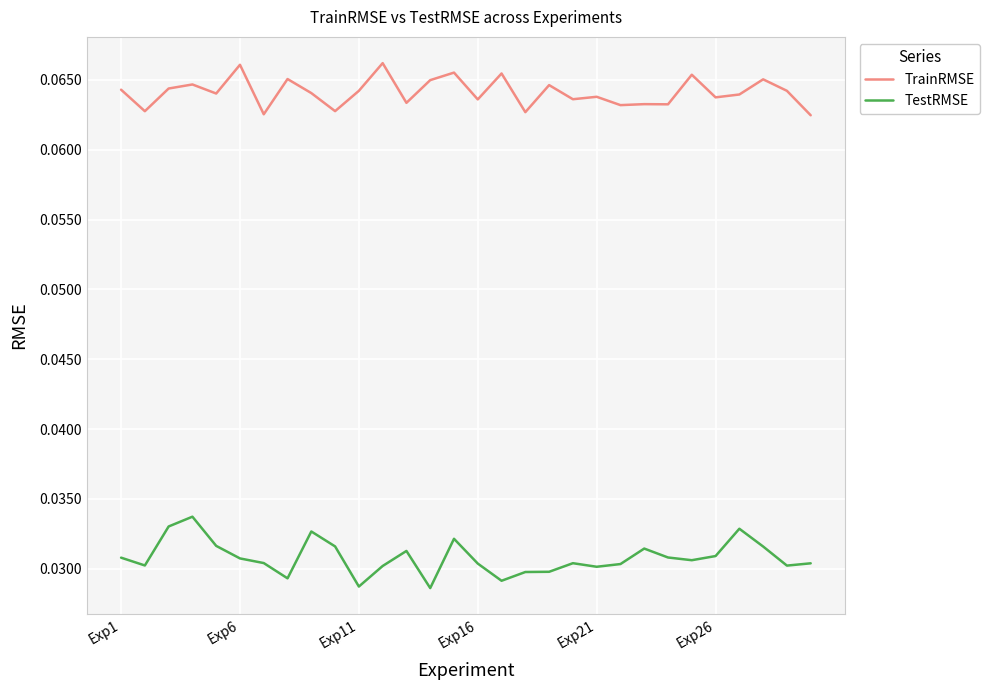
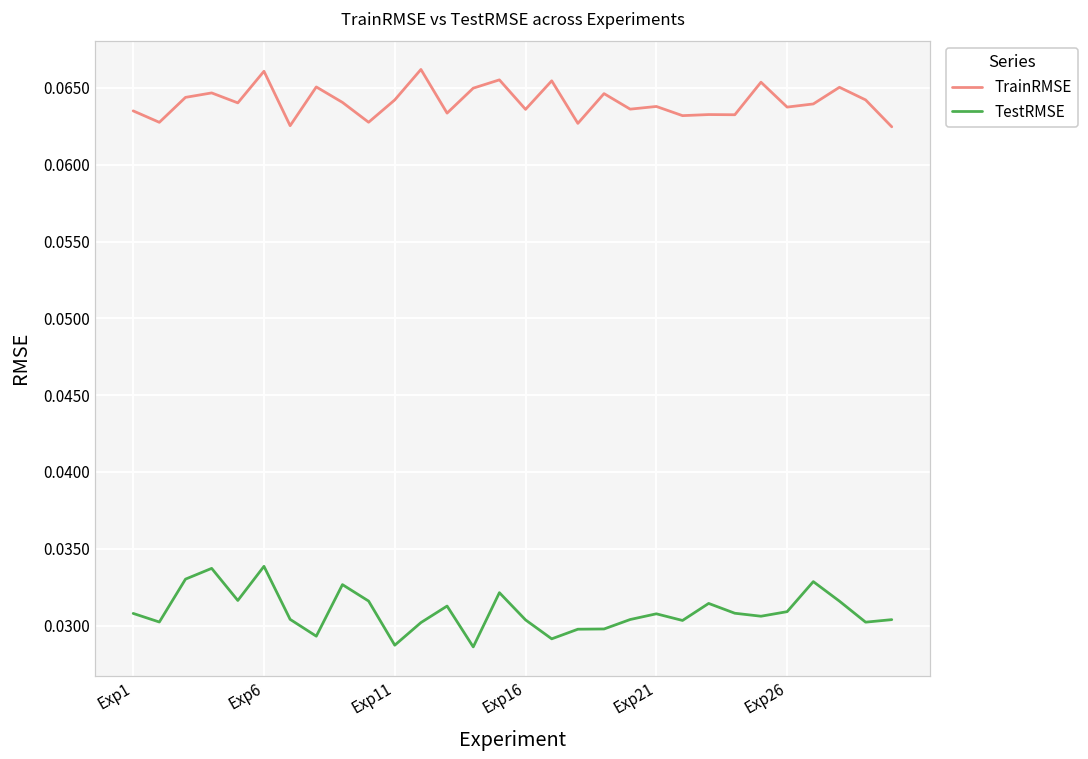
TrainRMSE, Exp1: 0.0643 -> 0.0635
TestRMSE, Exp6: 0.0307 -> 0.0339
TestRMSE, Exp21: 0.0301 -> 0.0308
